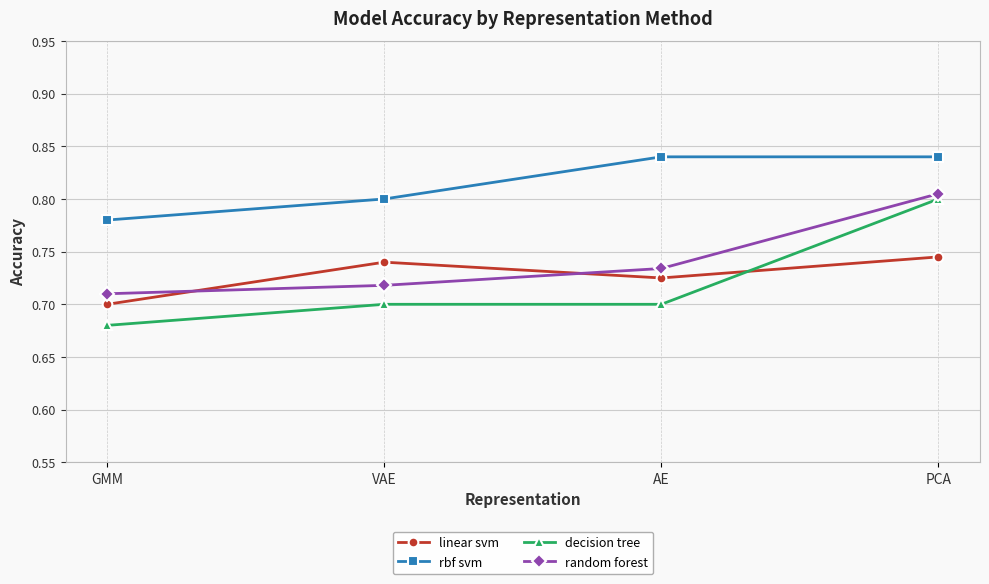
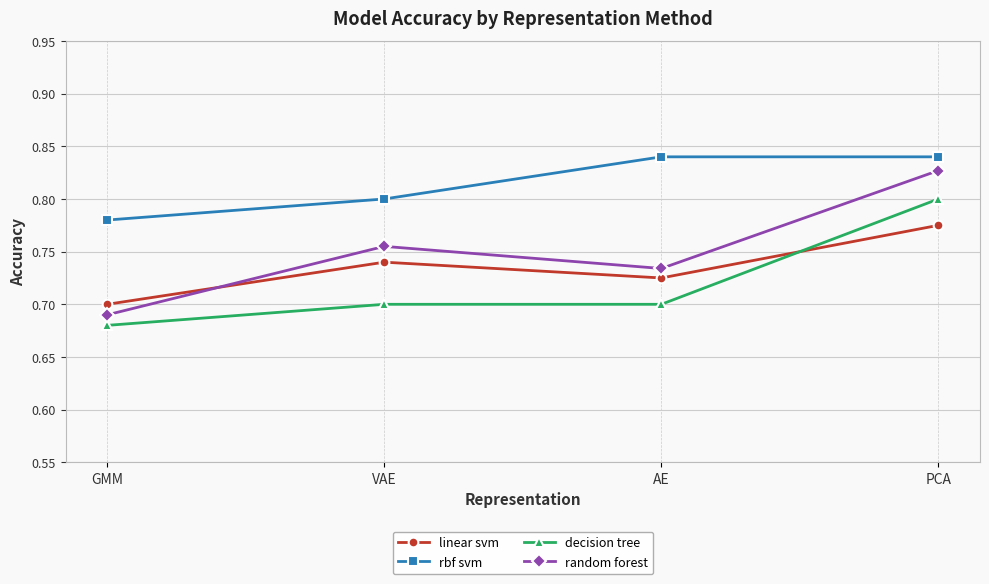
random forest, GMM: 0.71 -> 0.69
random forest, VAE: 0.718 -> 0.755
linear svm, PCA: 0.745 -> 0.775
random forest, PCA: 0.805 -> 0.827
